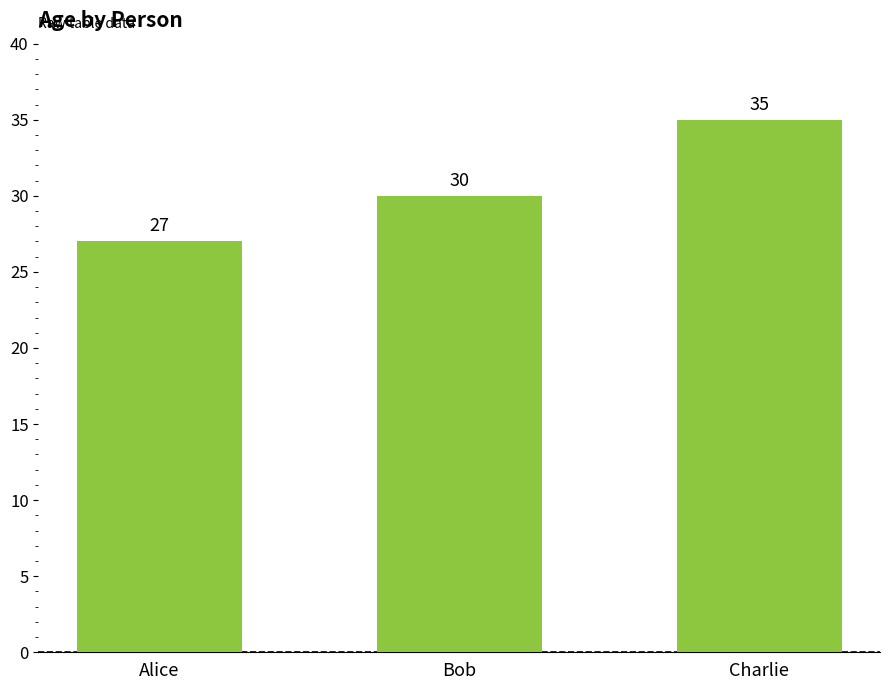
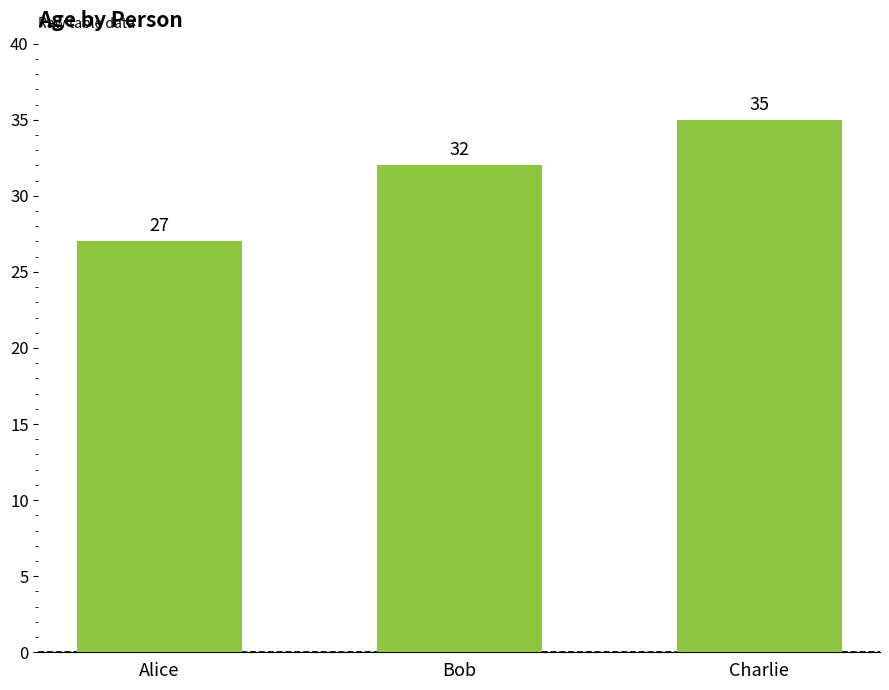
Bob: 30 -> 32
